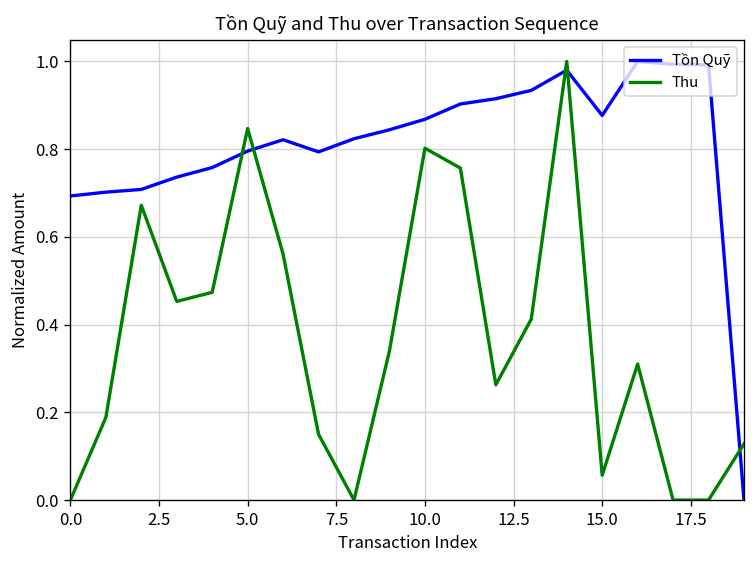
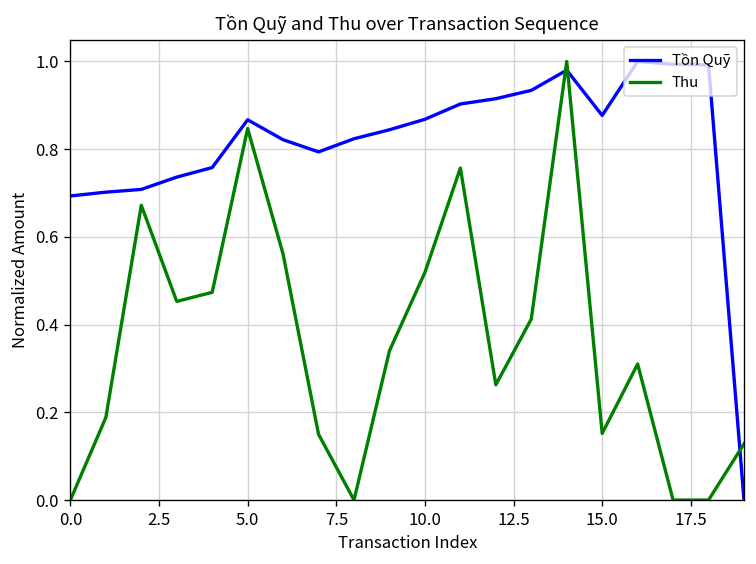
Tồn Quỹ, 5.0: 0.80 -> 0.87
Thu, 10.0: 0.80 -> 0.52
Thu, 15.0: 0.06 -> 0.15
